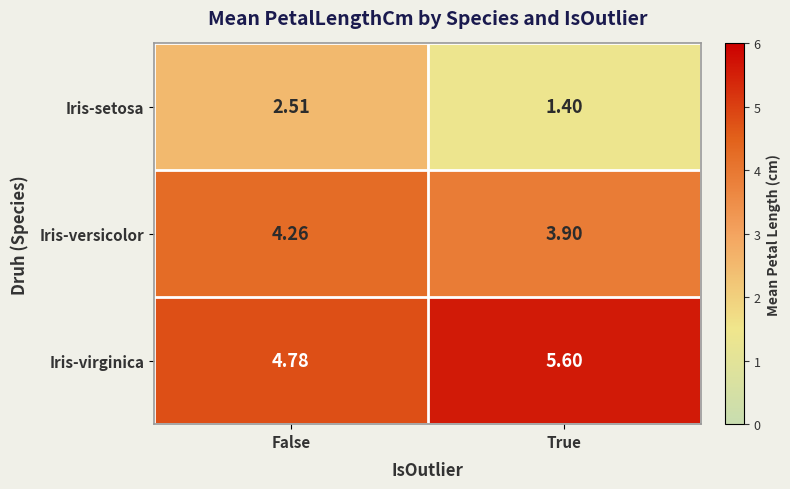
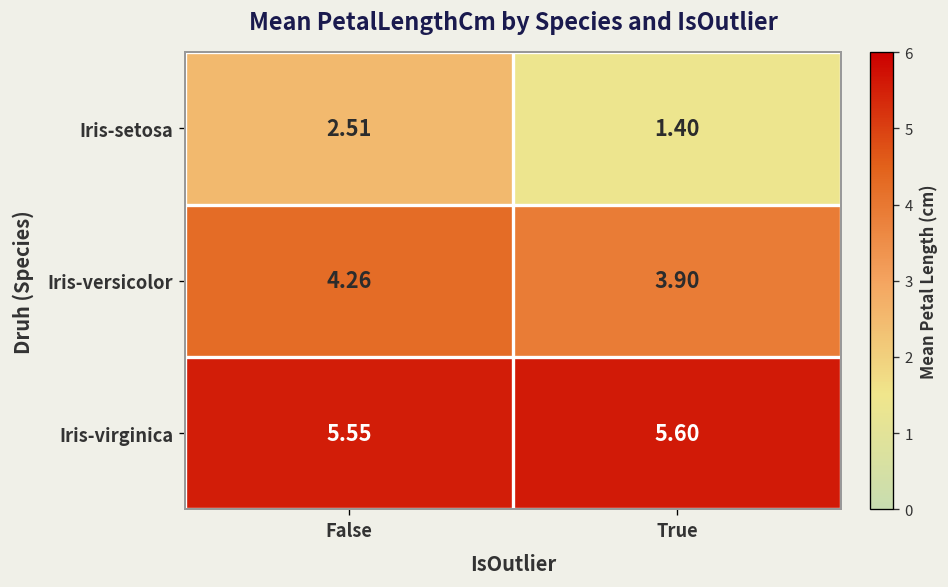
Iris-virginica, False: 4.78 -> 5.55
